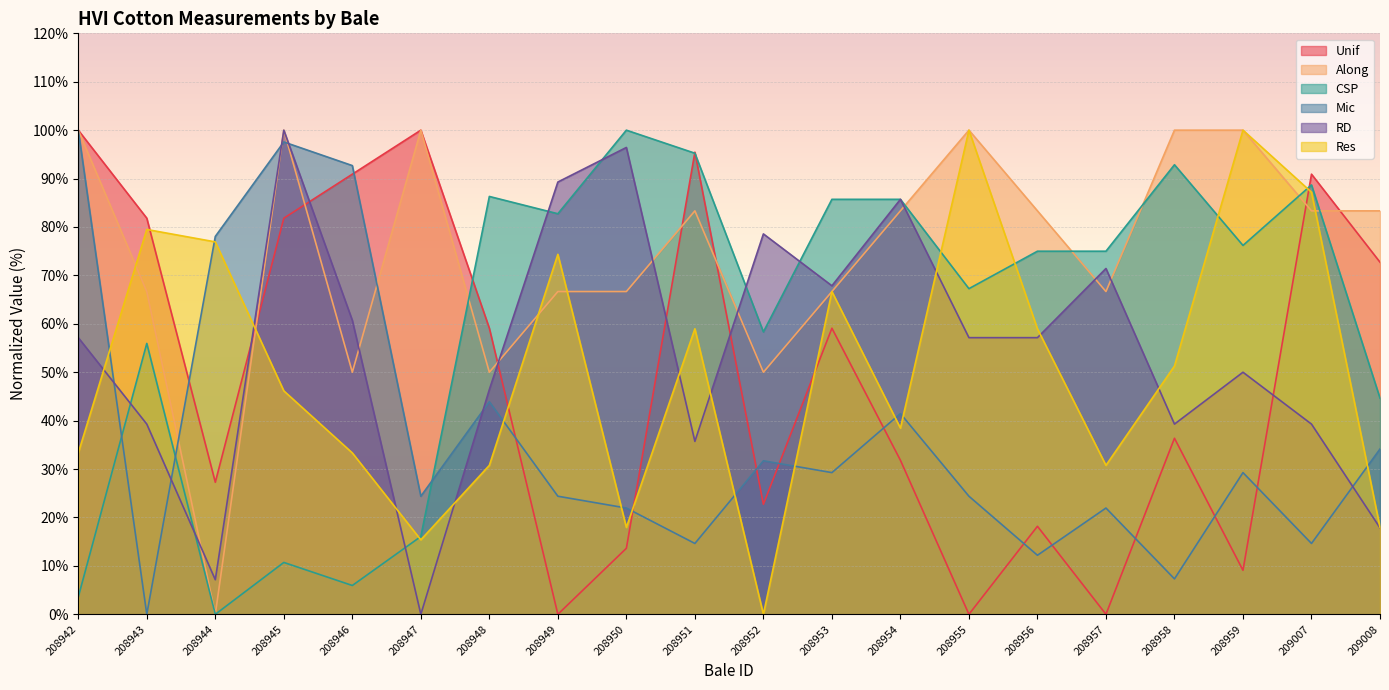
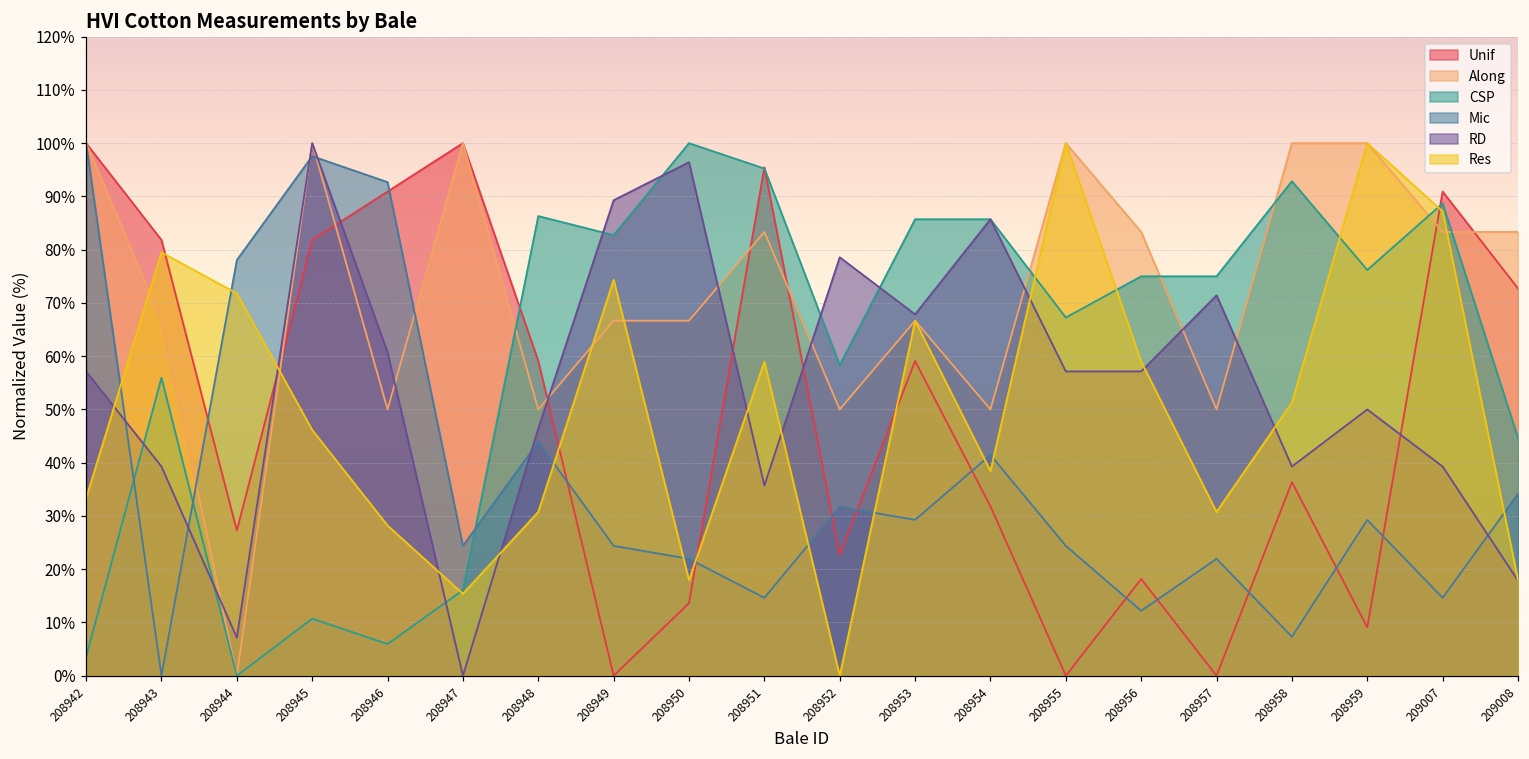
Res, 208944: 77% -> 72%
Res, 208946: 33% -> 28%
Along, 208954: 83% -> 50%
Along, 208957: 67% -> 50%
